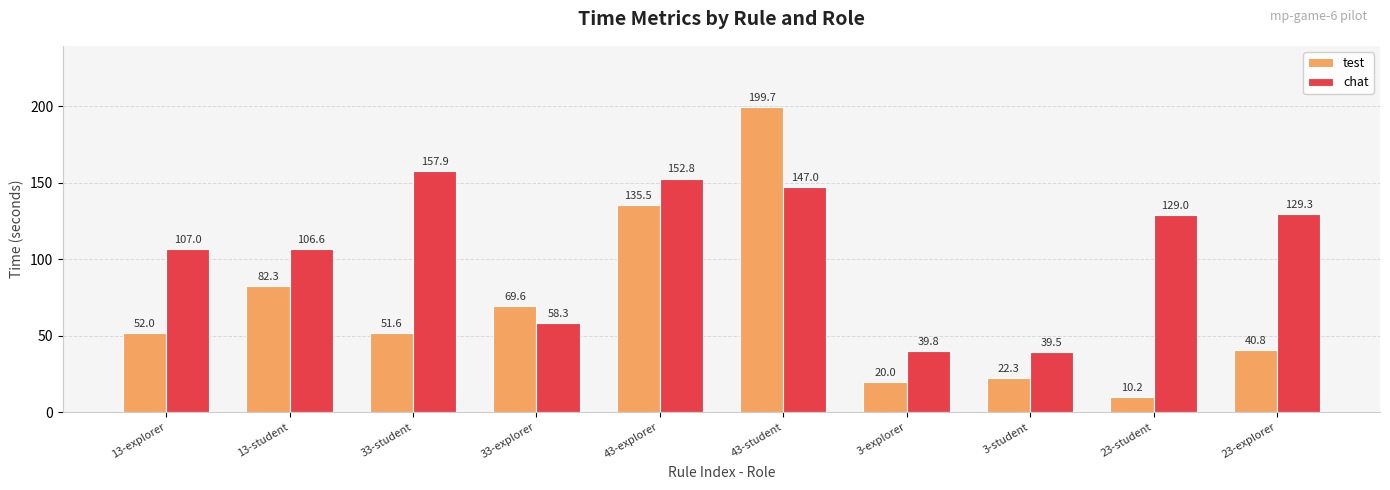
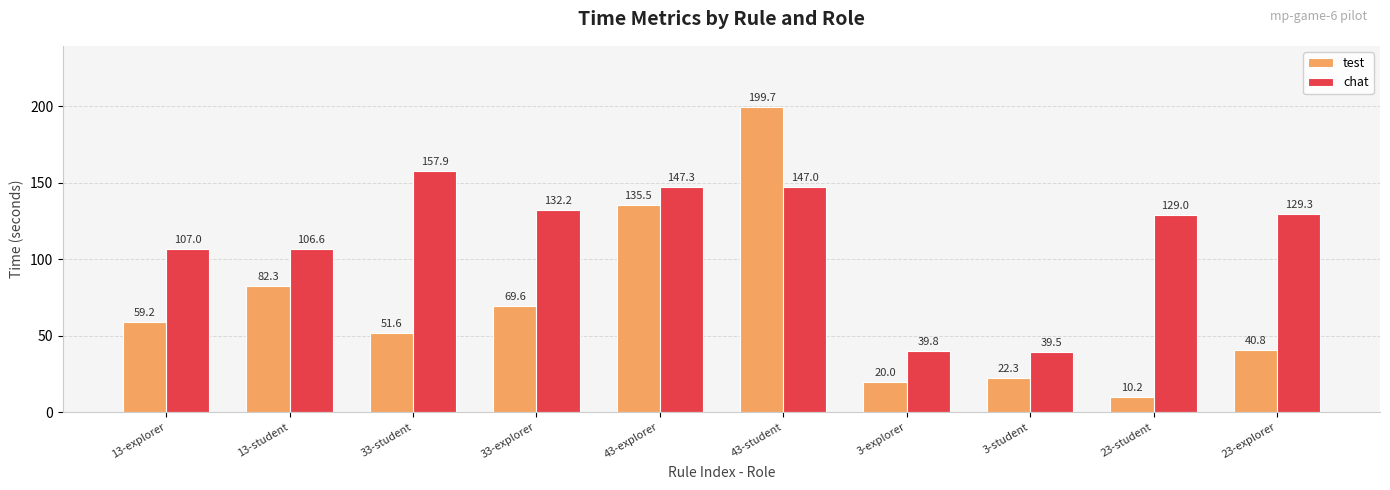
test, 13-explorer: 52.0 -> 59.2
chat, 33-explorer: 58.3 -> 132.2
chat, 43-explorer: 152.8 -> 147.3
